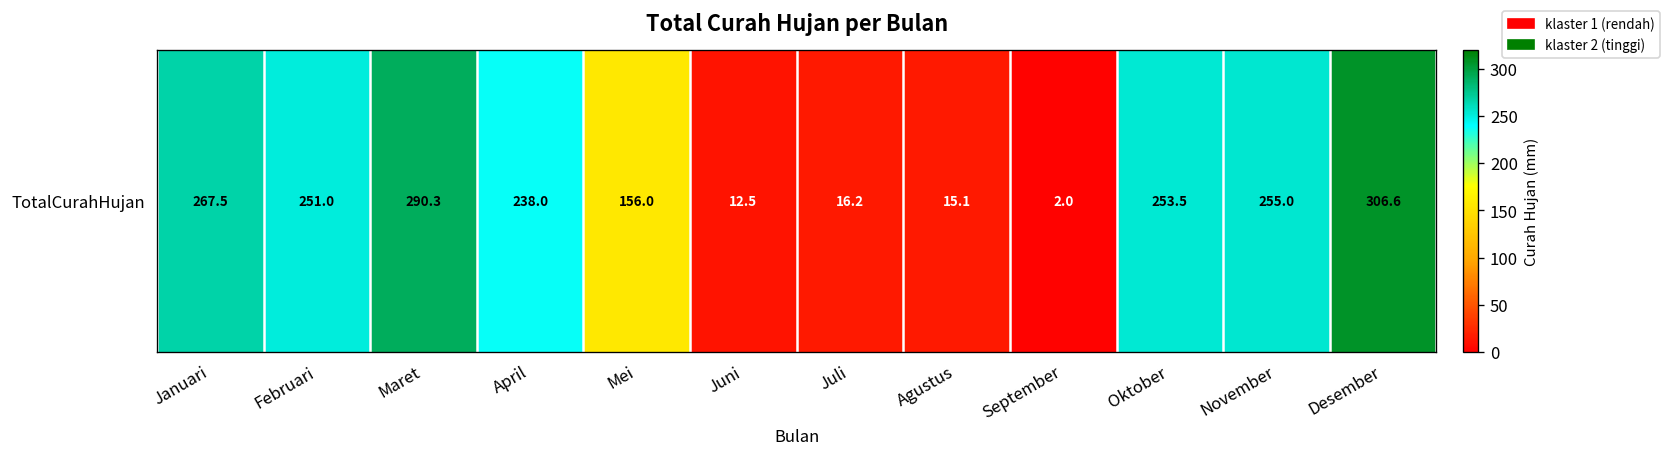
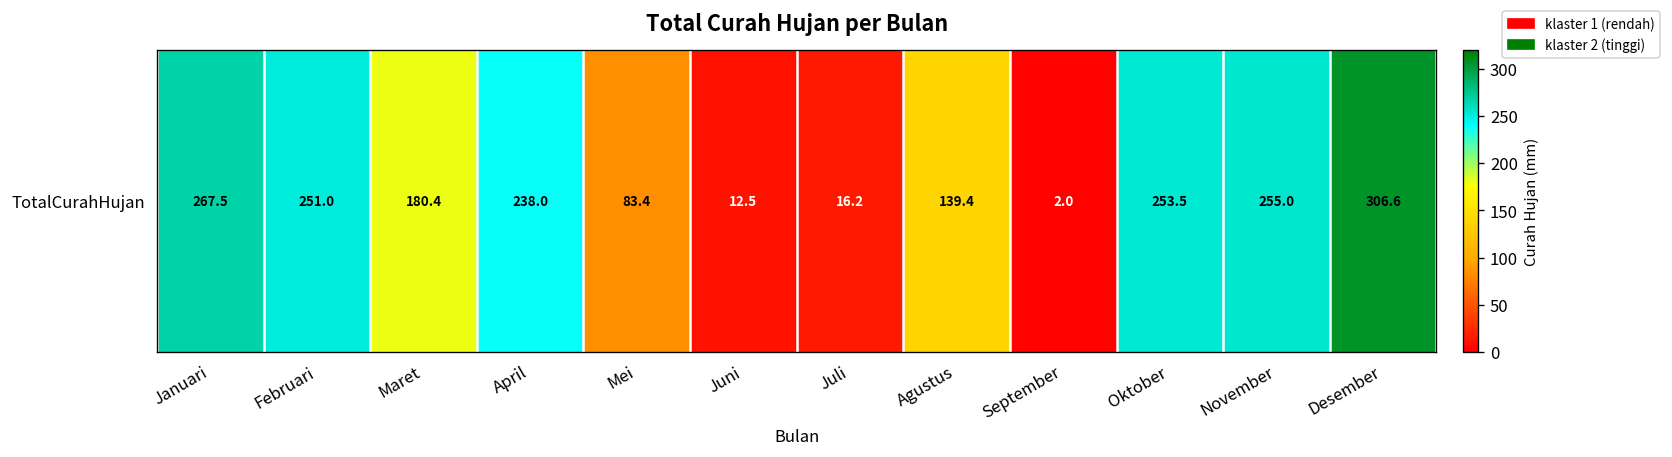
TotalCurahHujan, Maret: 290.3 -> 180.4
TotalCurahHujan, Mei: 156.0 -> 83.4
TotalCurahHujan, Agustus: 15.1 -> 139.4
